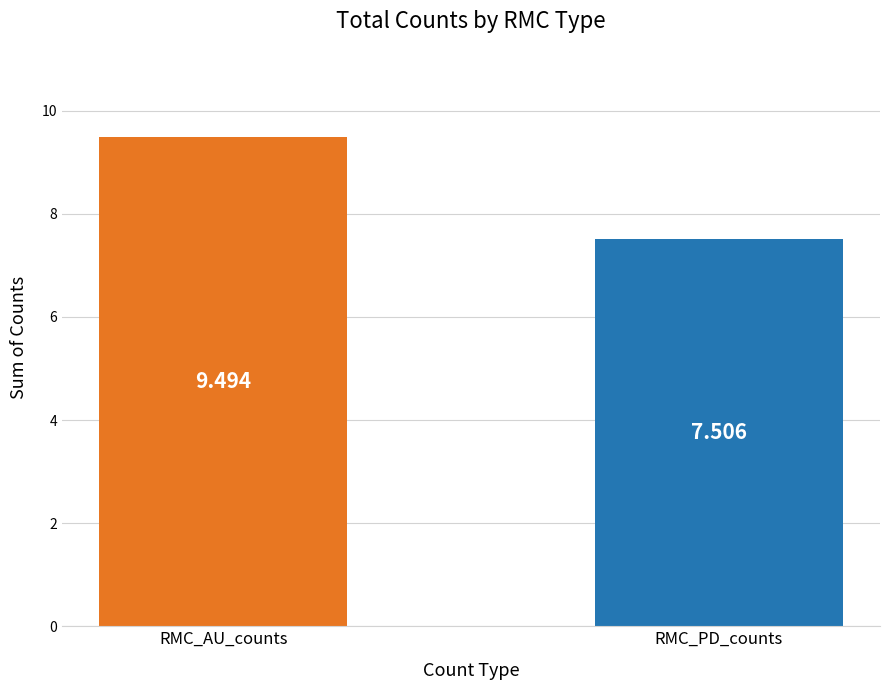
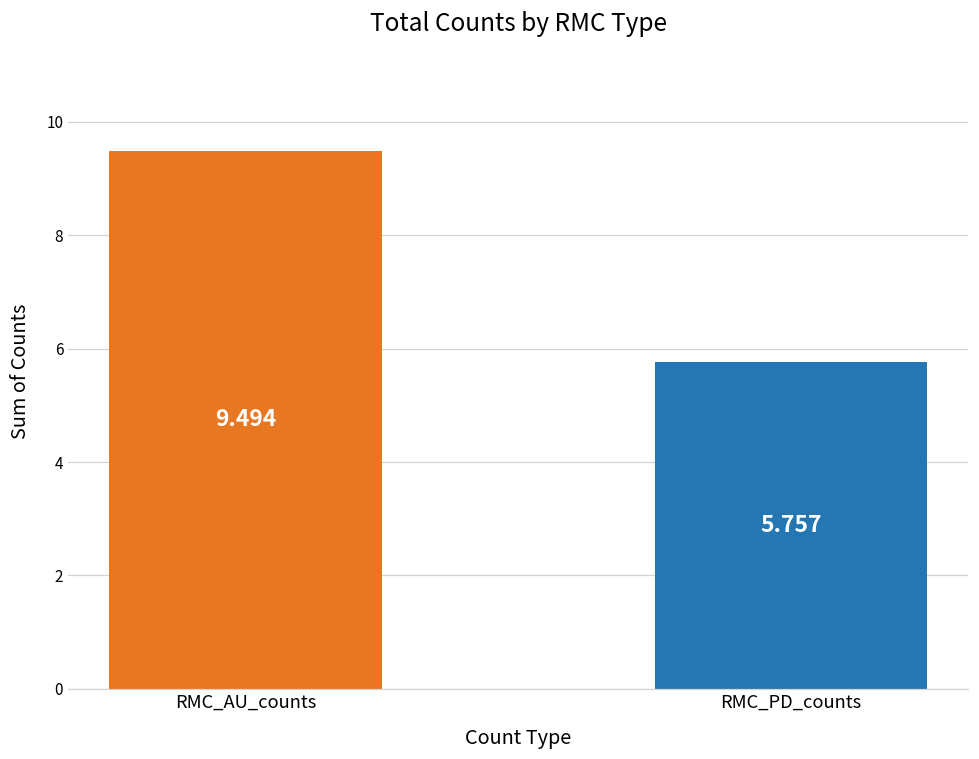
RMC_PD_counts: 7.506 -> 5.757
